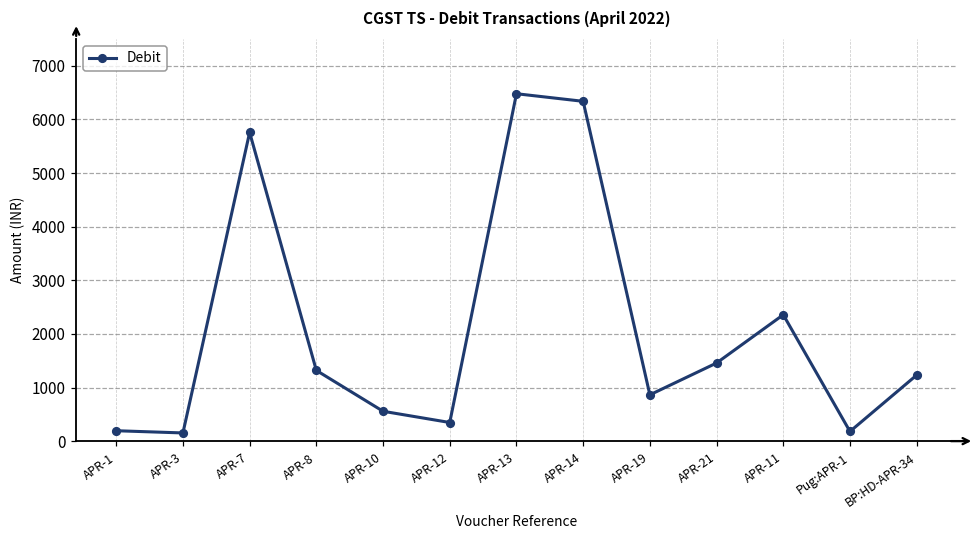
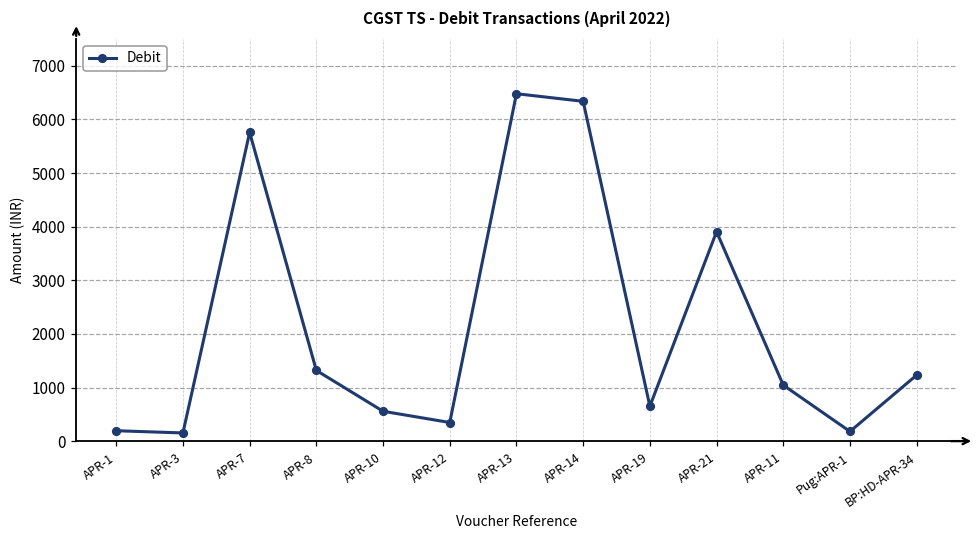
APR-19: 900 -> 700
APR-21: 1500 -> 3900
APR-11: 2400 -> 1000
